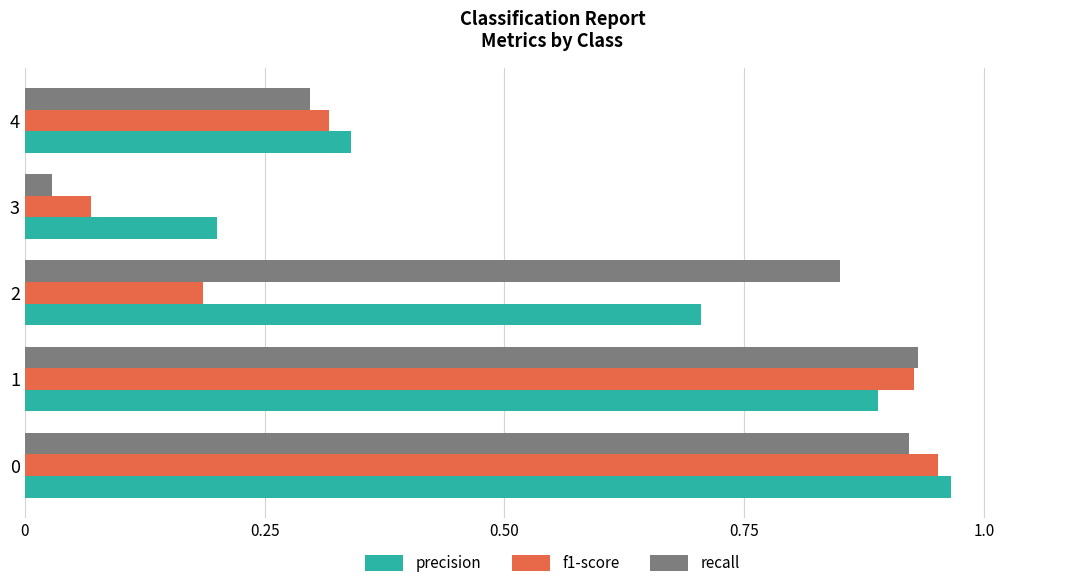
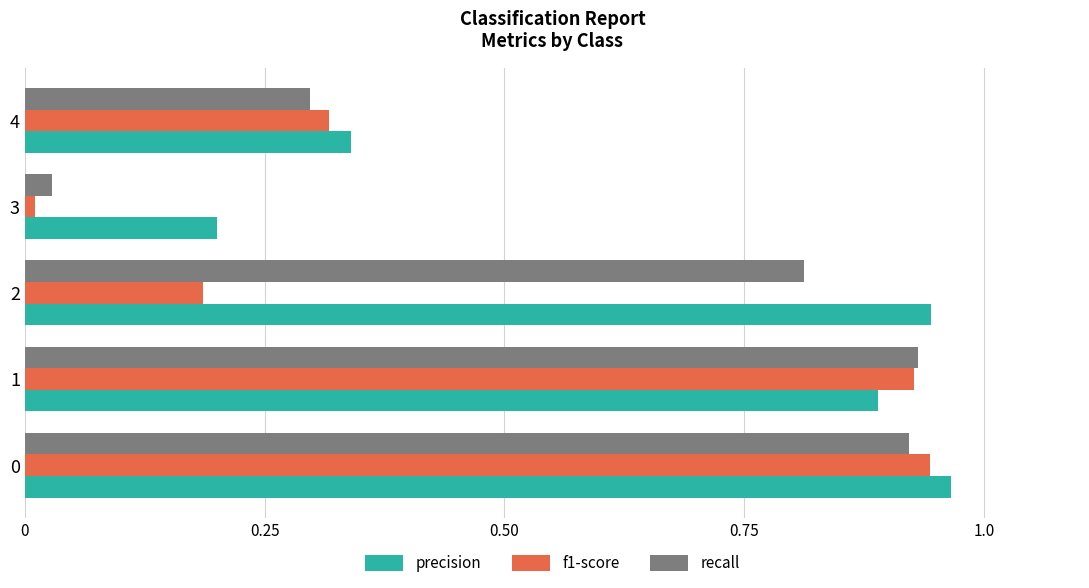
f1-score, 3: 0.07 -> 0.01
recall, 2: 0.85 -> 0.81
precision, 2: 0.70 -> 0.94
f1-score, 0: 0.95 -> 0.94
